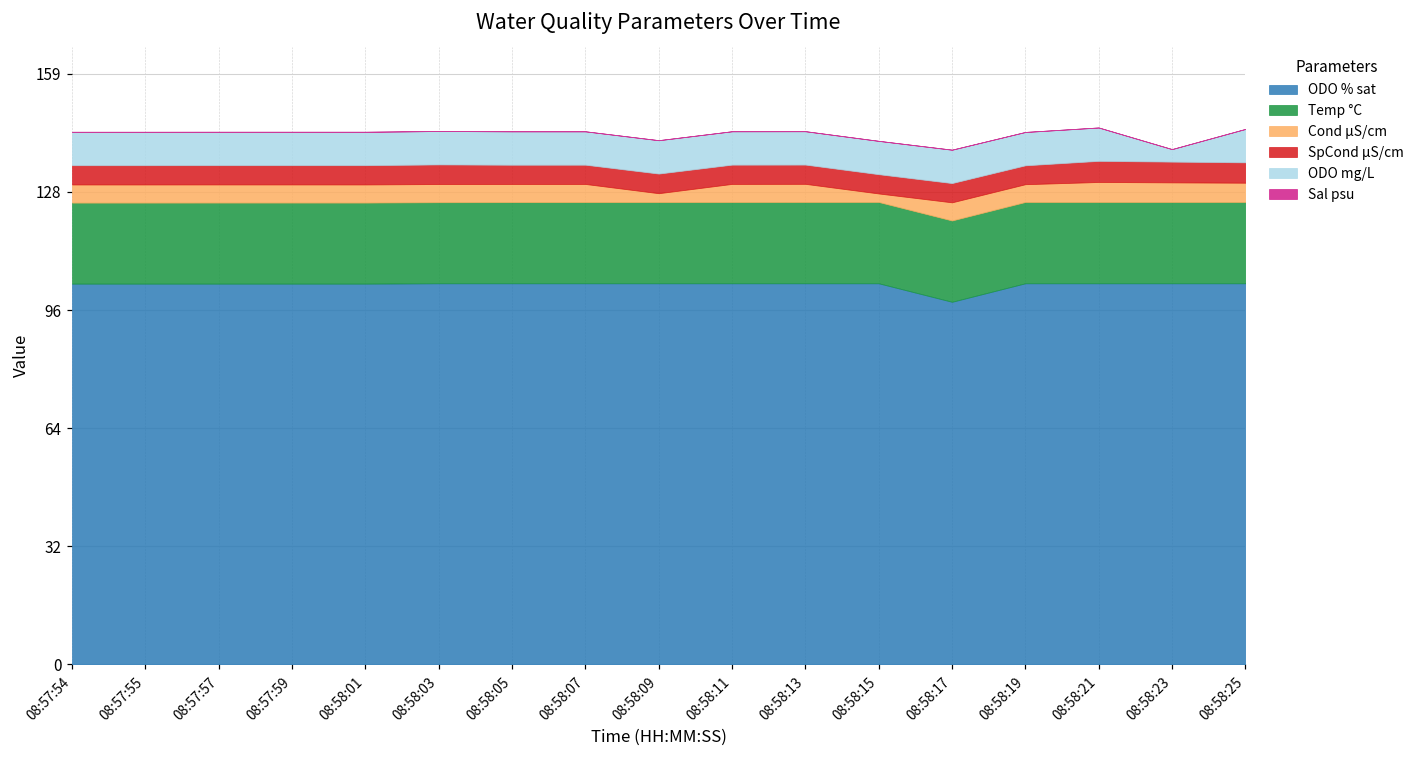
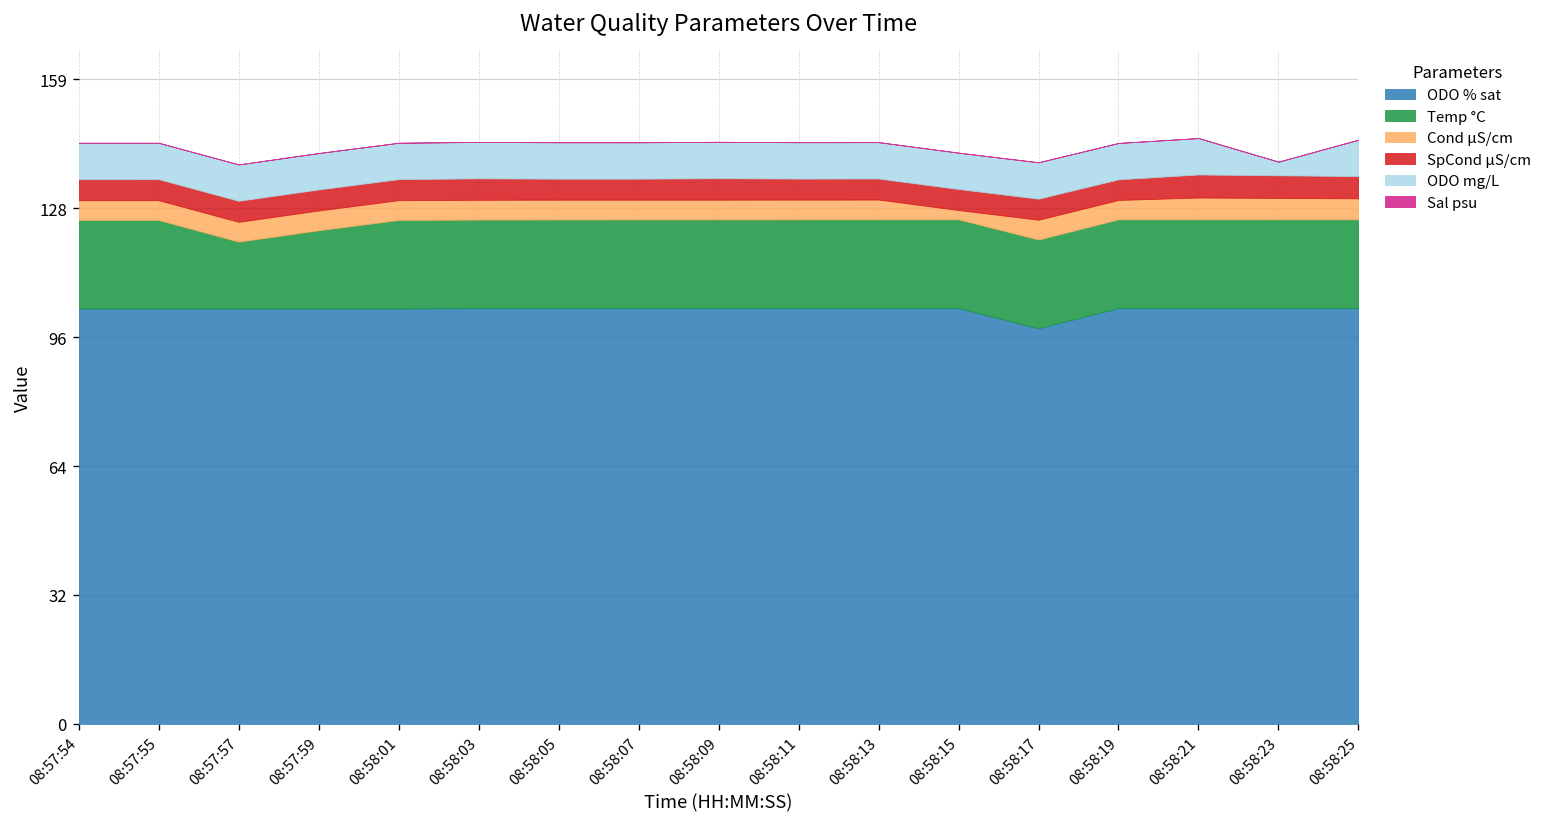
Temp °C, 08:57:57: 22 -> 17
Temp °C, 08:57:59: 22 -> 19
Cond µS/cm, 08:58:09: 2 -> 5
